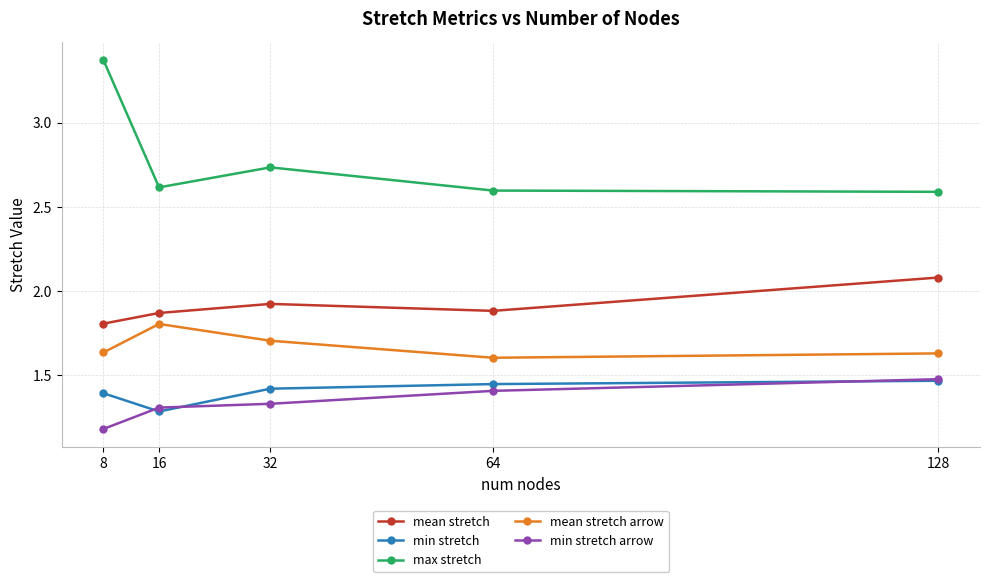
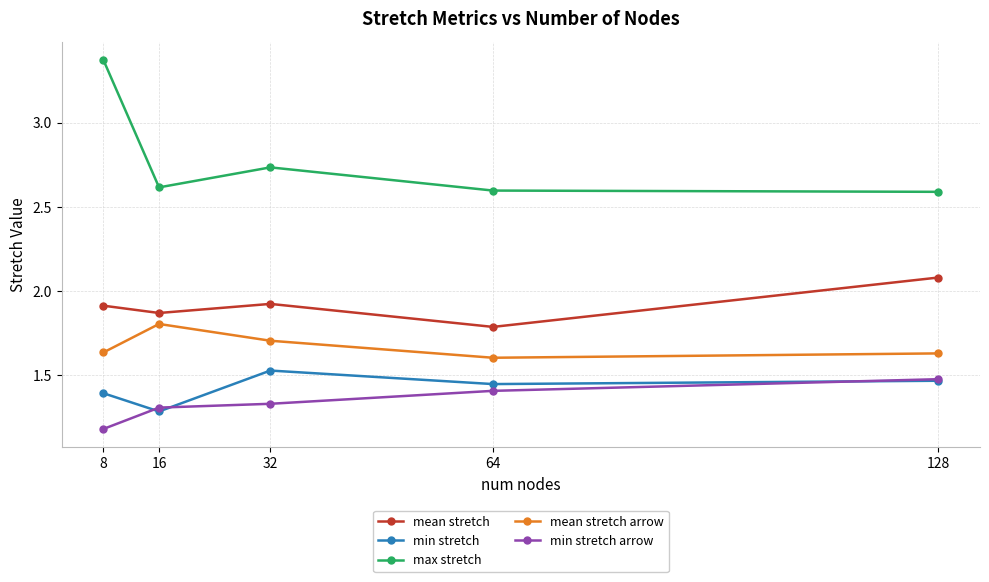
mean stretch, 8: 1.81 -> 1.91
min stretch, 32: 1.42 -> 1.53
mean stretch, 64: 1.88 -> 1.79
